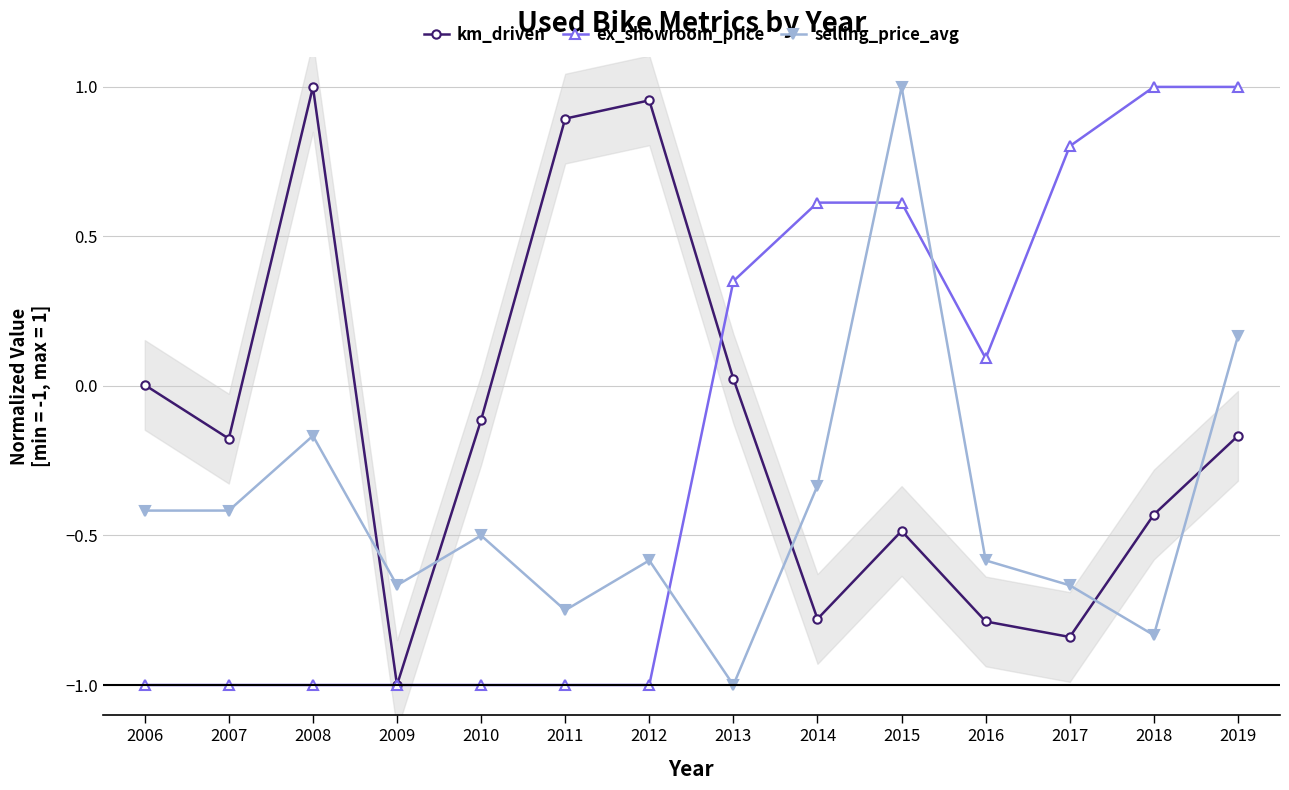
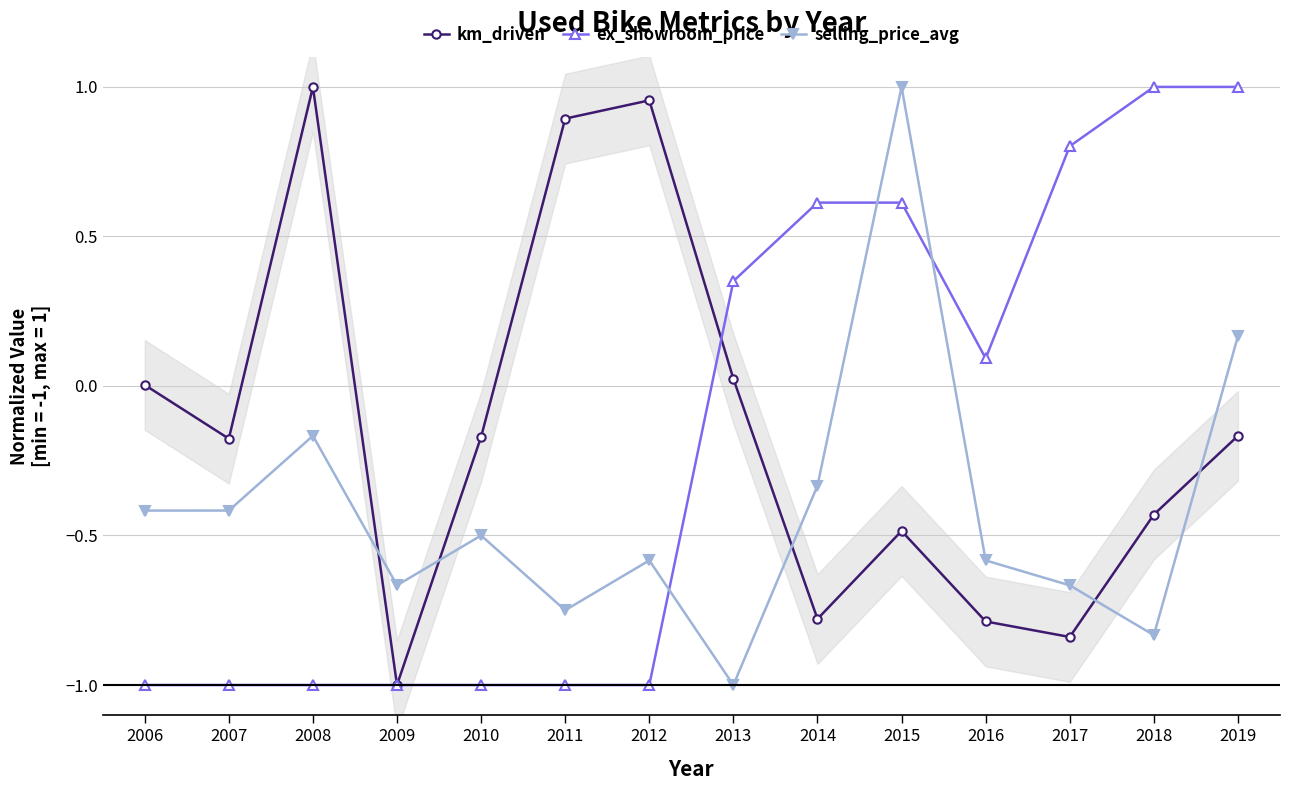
km_driven, 2010: -0.11 -> -0.17
